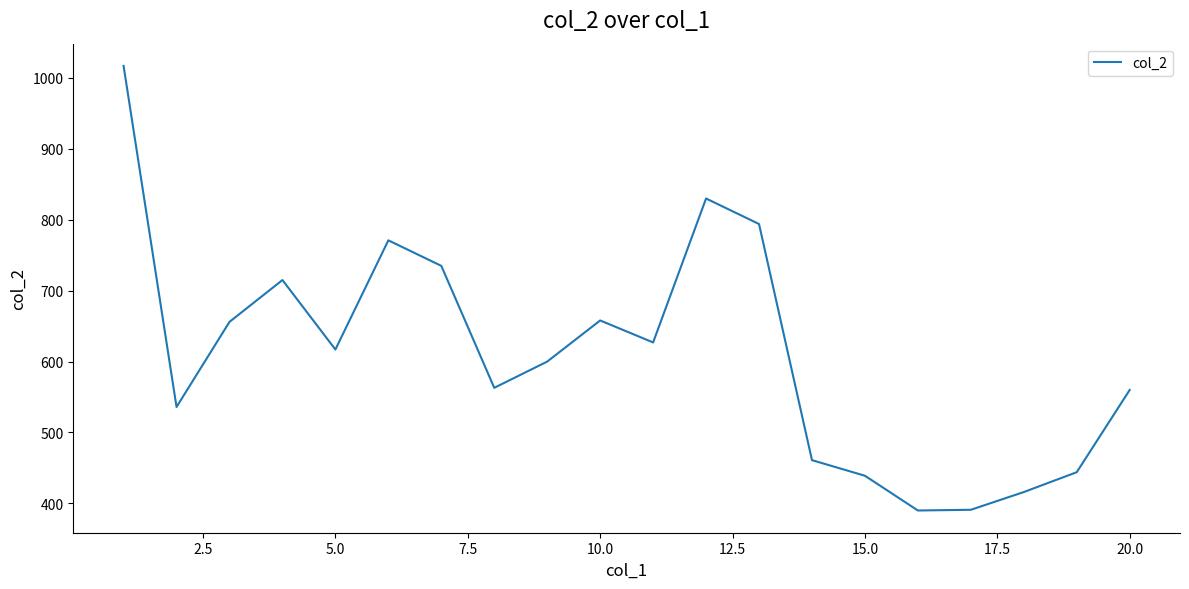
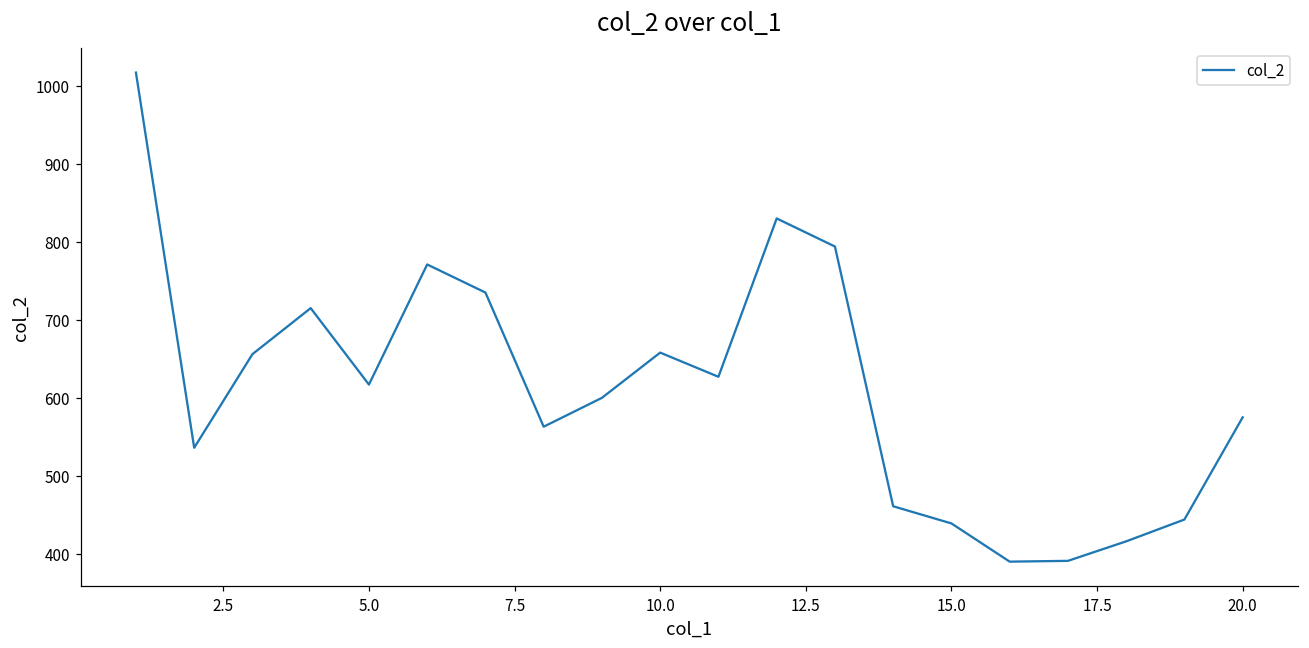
20.0: 560 -> 580
